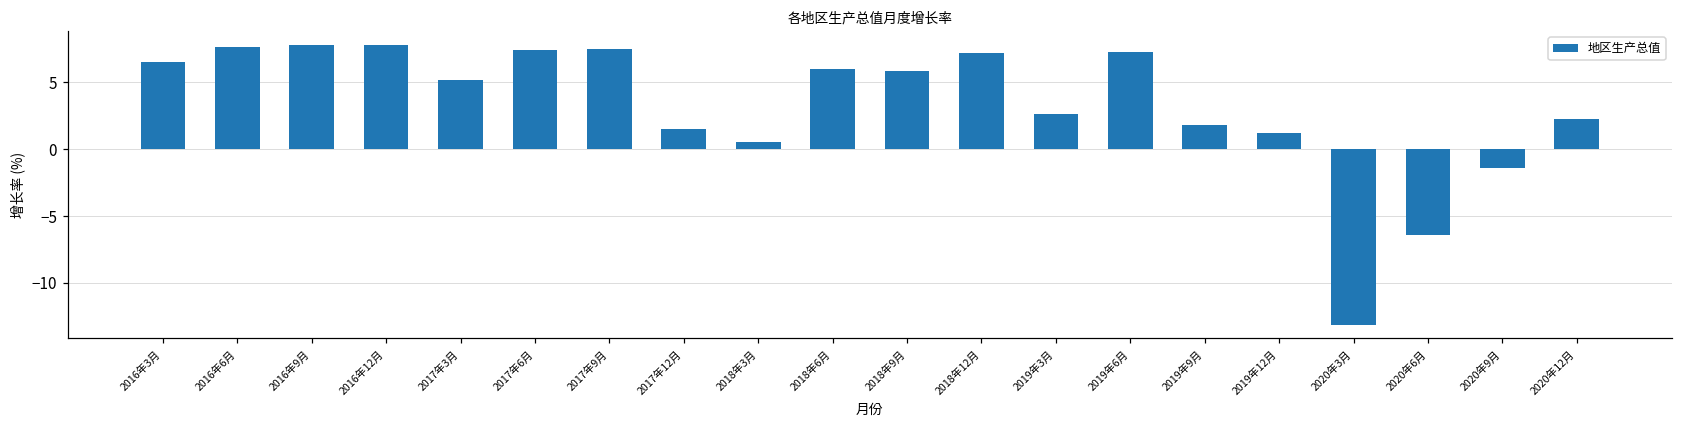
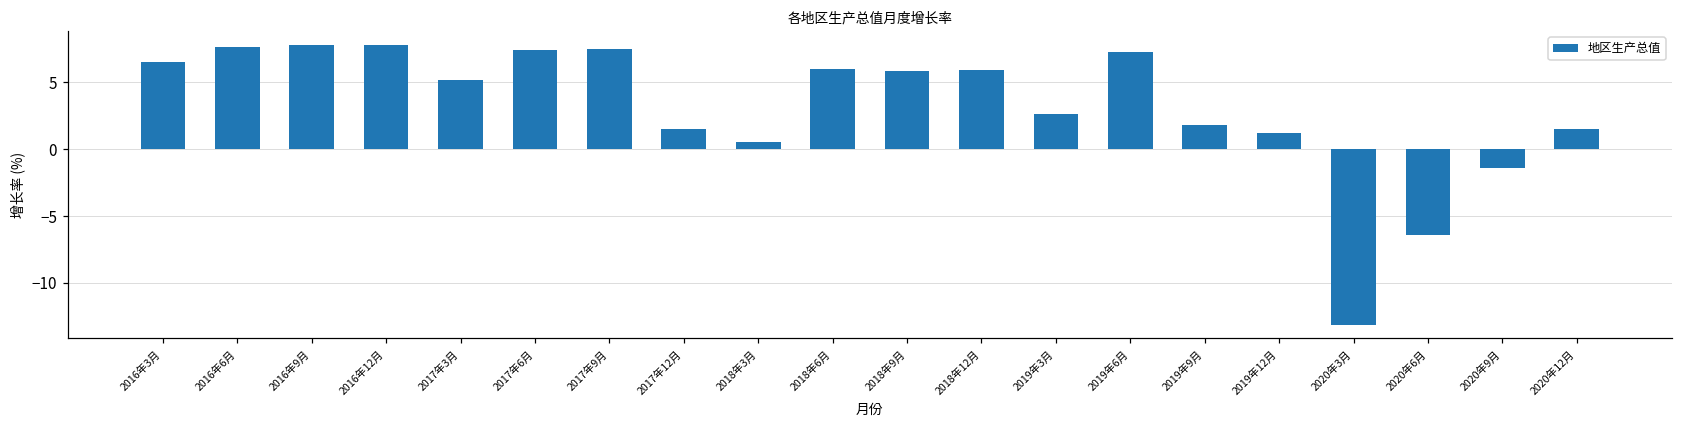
2018年12月: 7.2 -> 5.9
2020年12月: 2.3 -> 1.5
